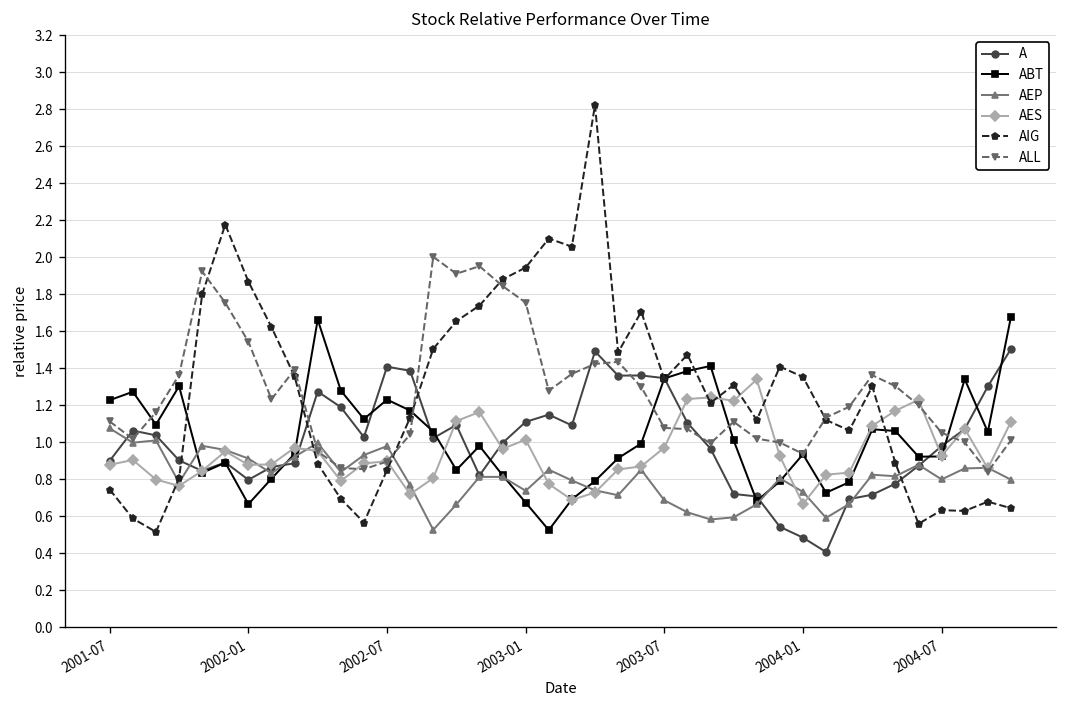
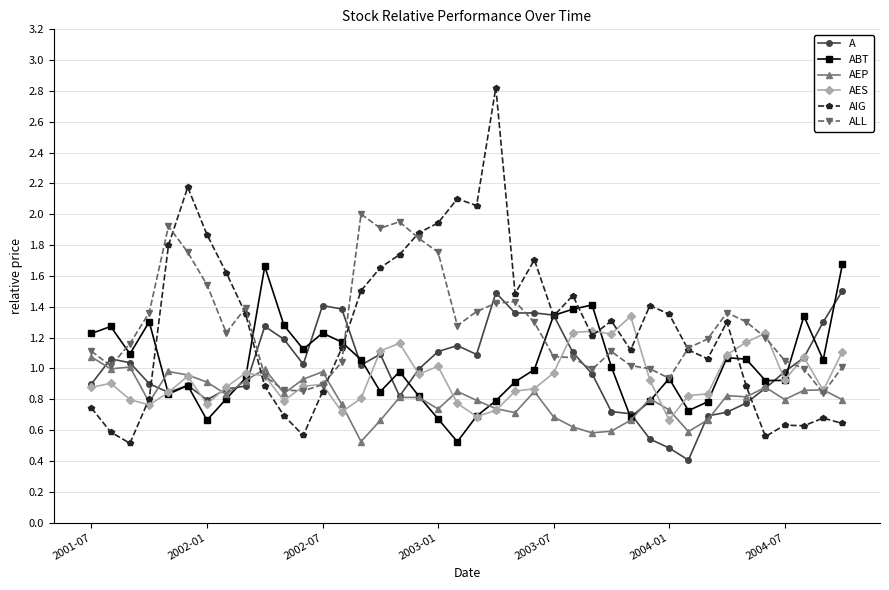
AES, 2002-01: 0.88 -> 0.77
